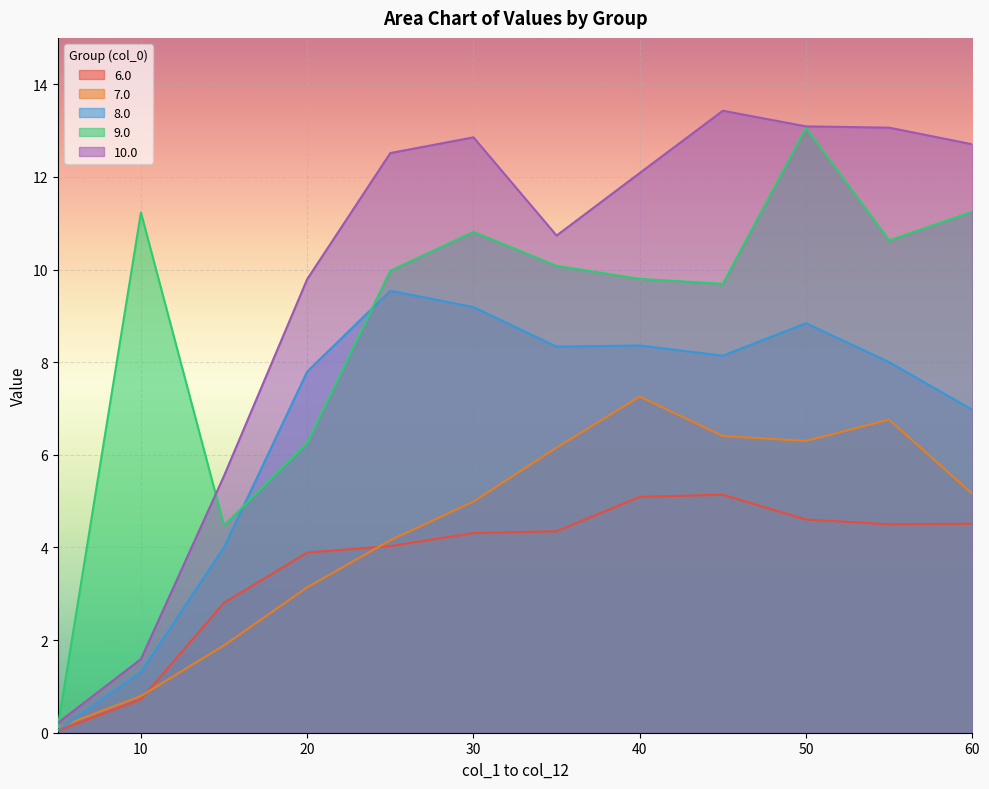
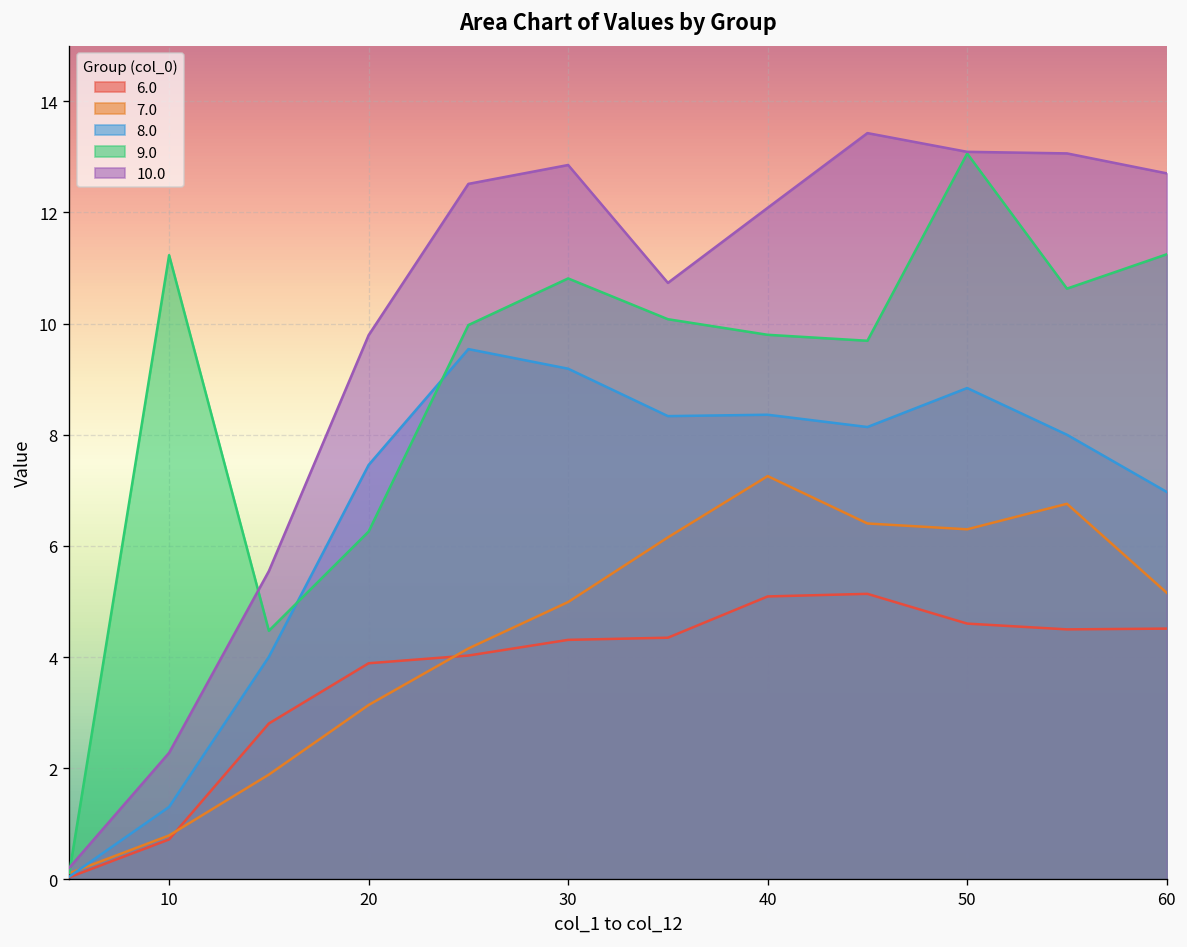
10.0, 10: 1.6 -> 2.3
8.0, 20: 7.8 -> 7.5
